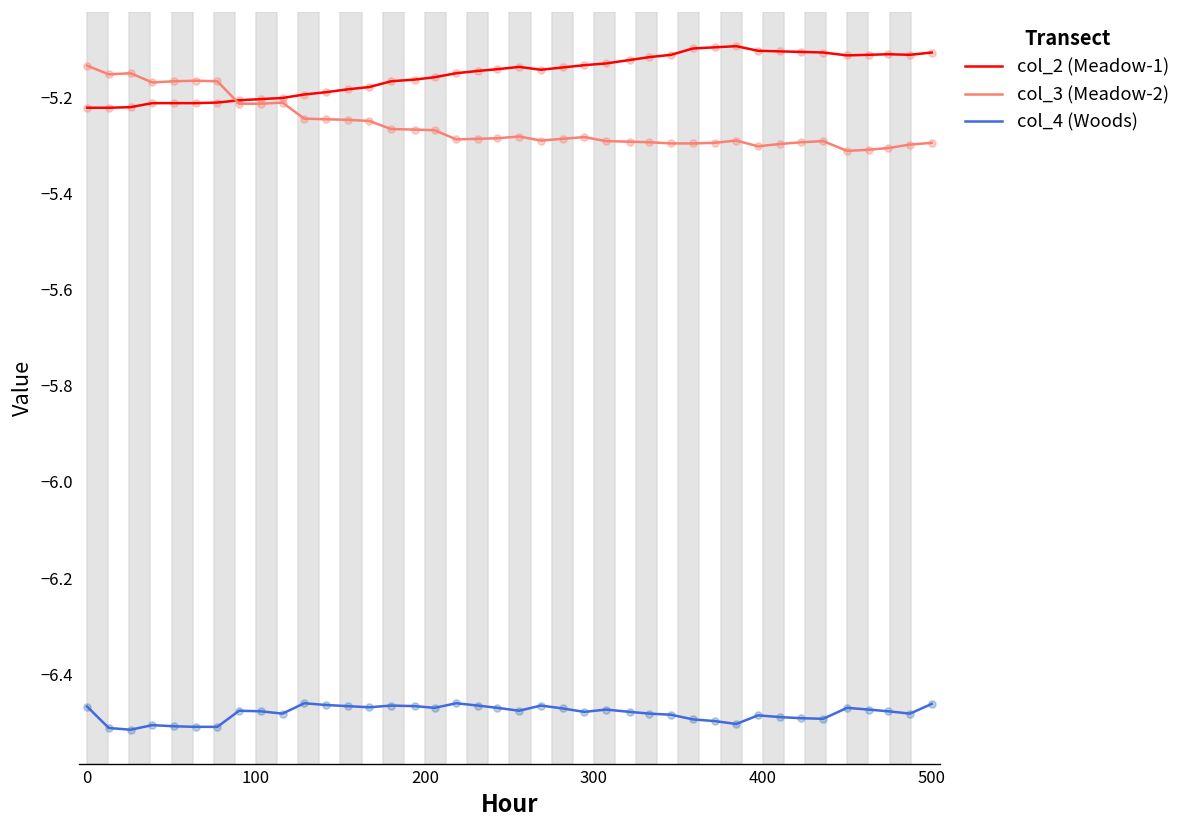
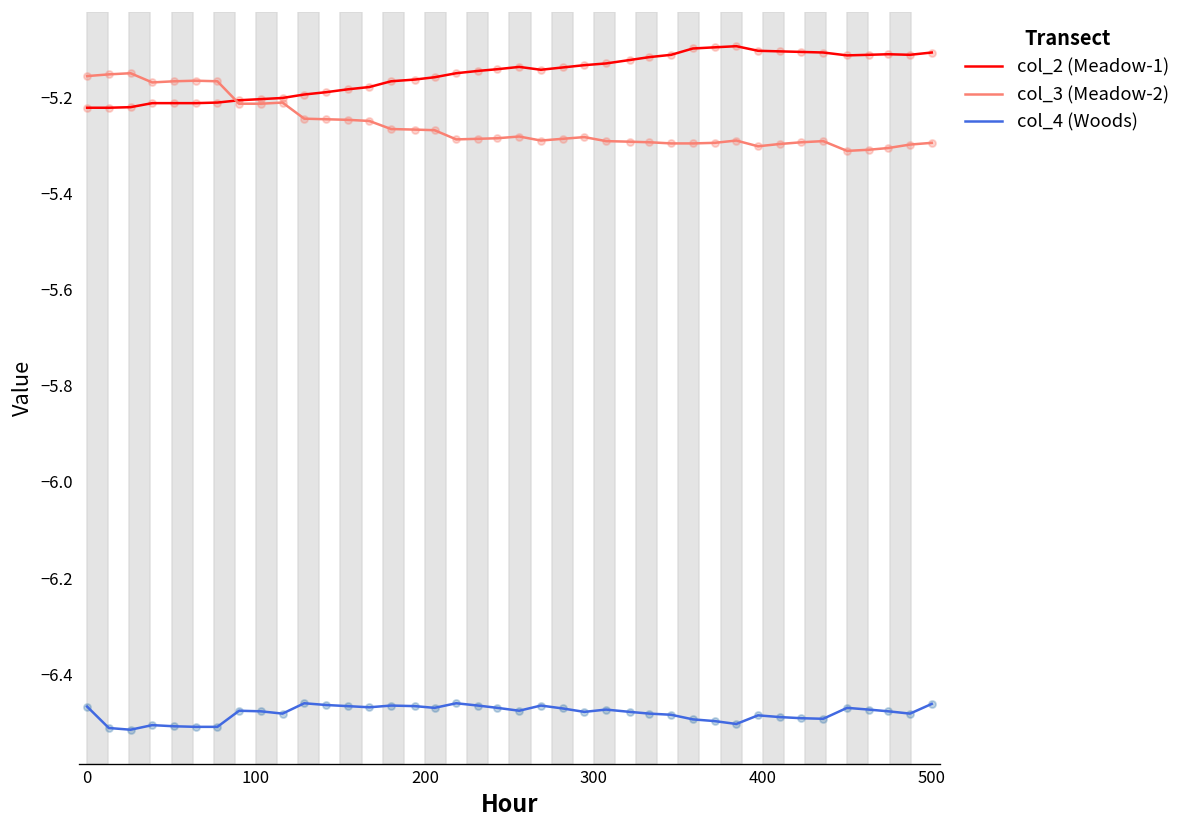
col_3 (Meadow-2), 0: -5.13 -> -5.16
